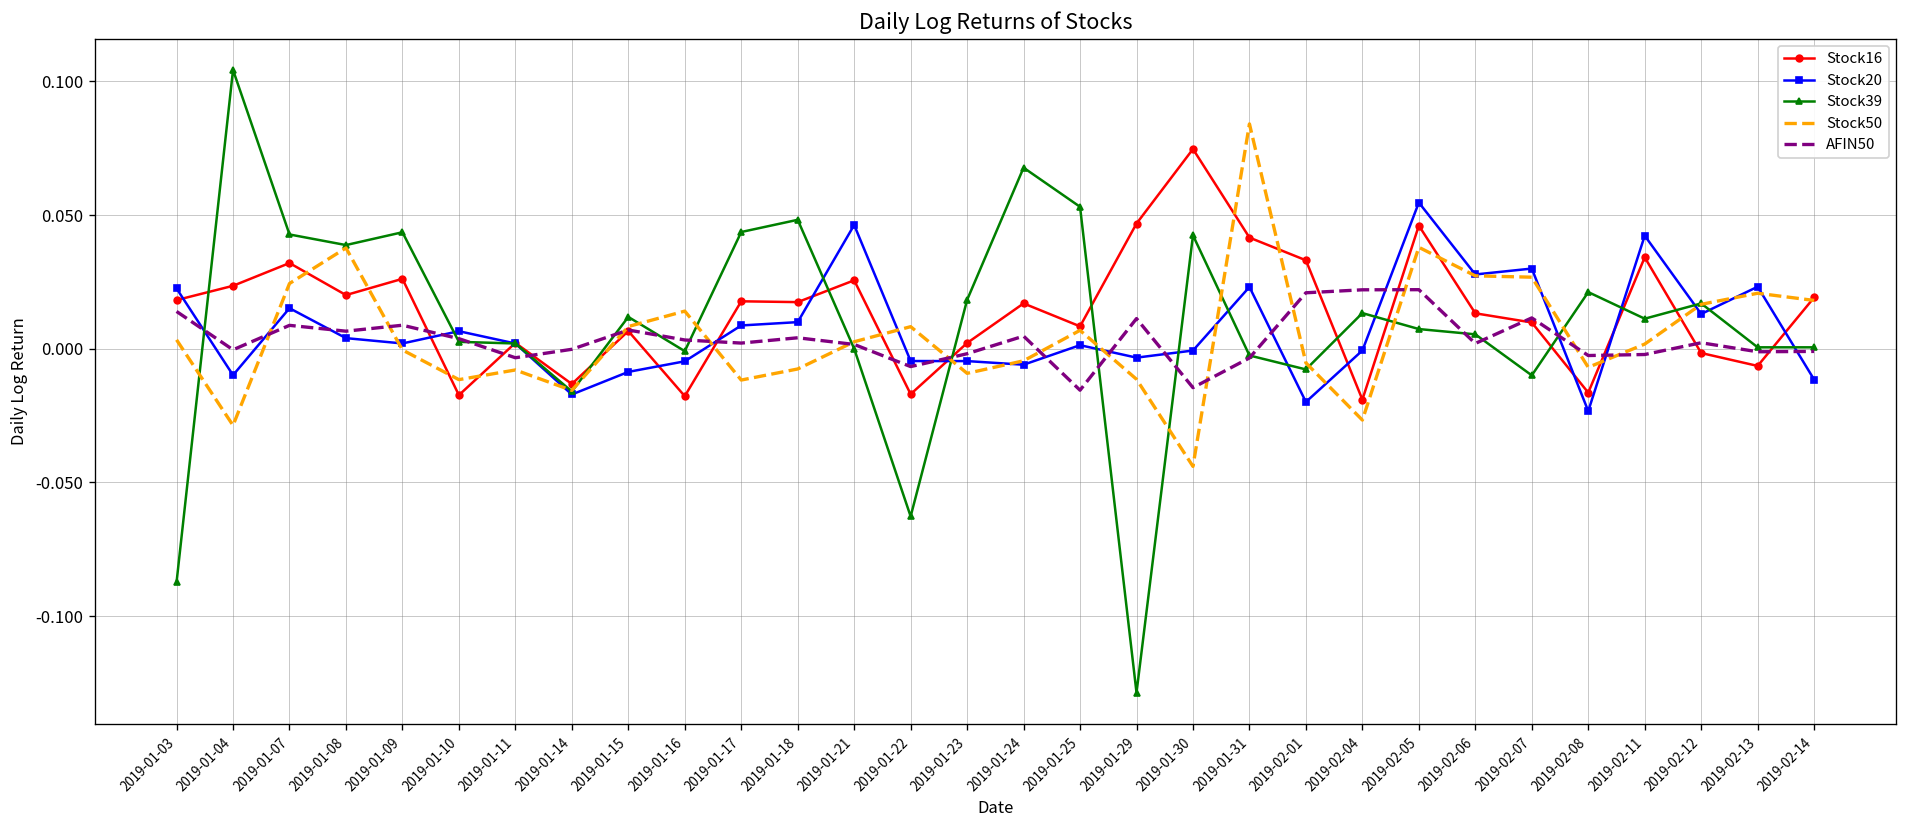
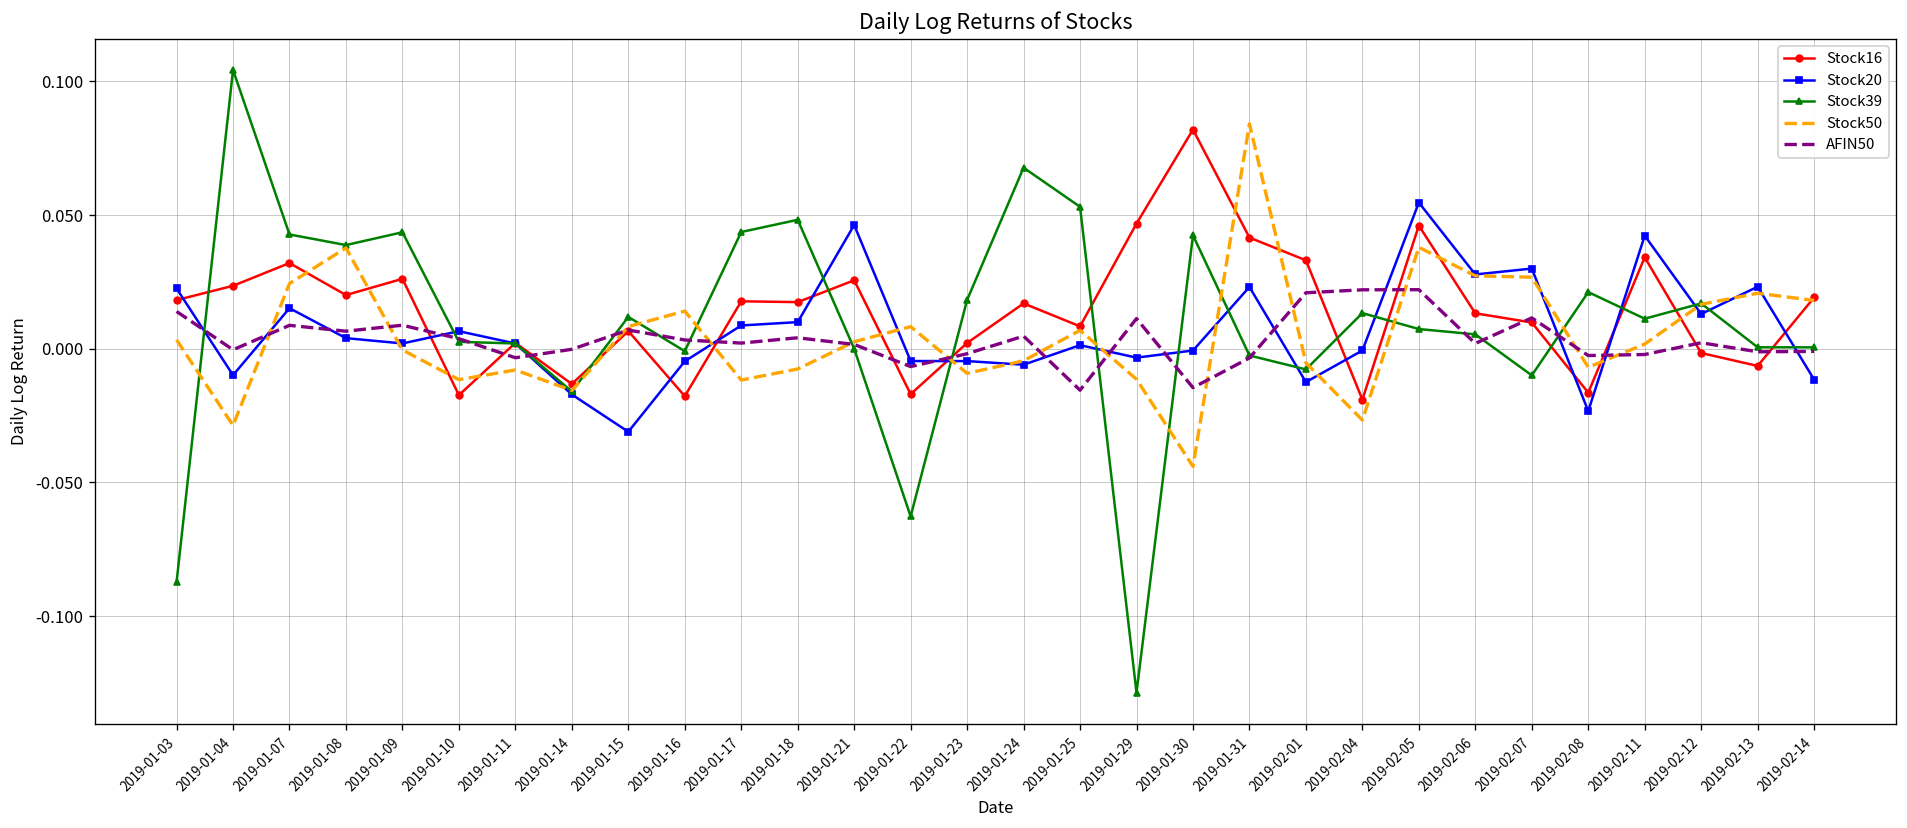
Stock20, 2019-01-15: -0.009 -> -0.031
Stock16, 2019-01-30: 0.075 -> 0.082
Stock20, 2019-02-01: -0.020 -> -0.012
